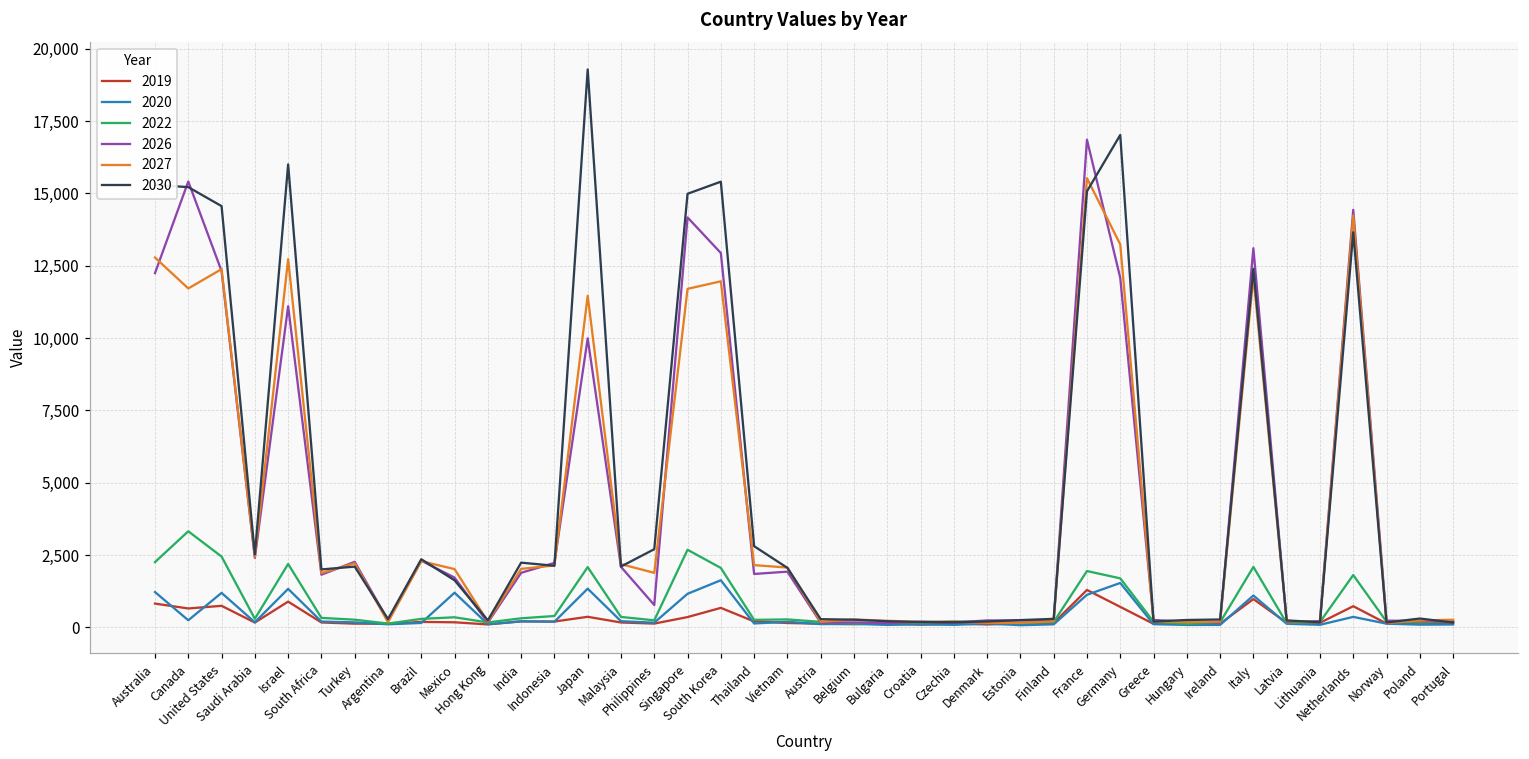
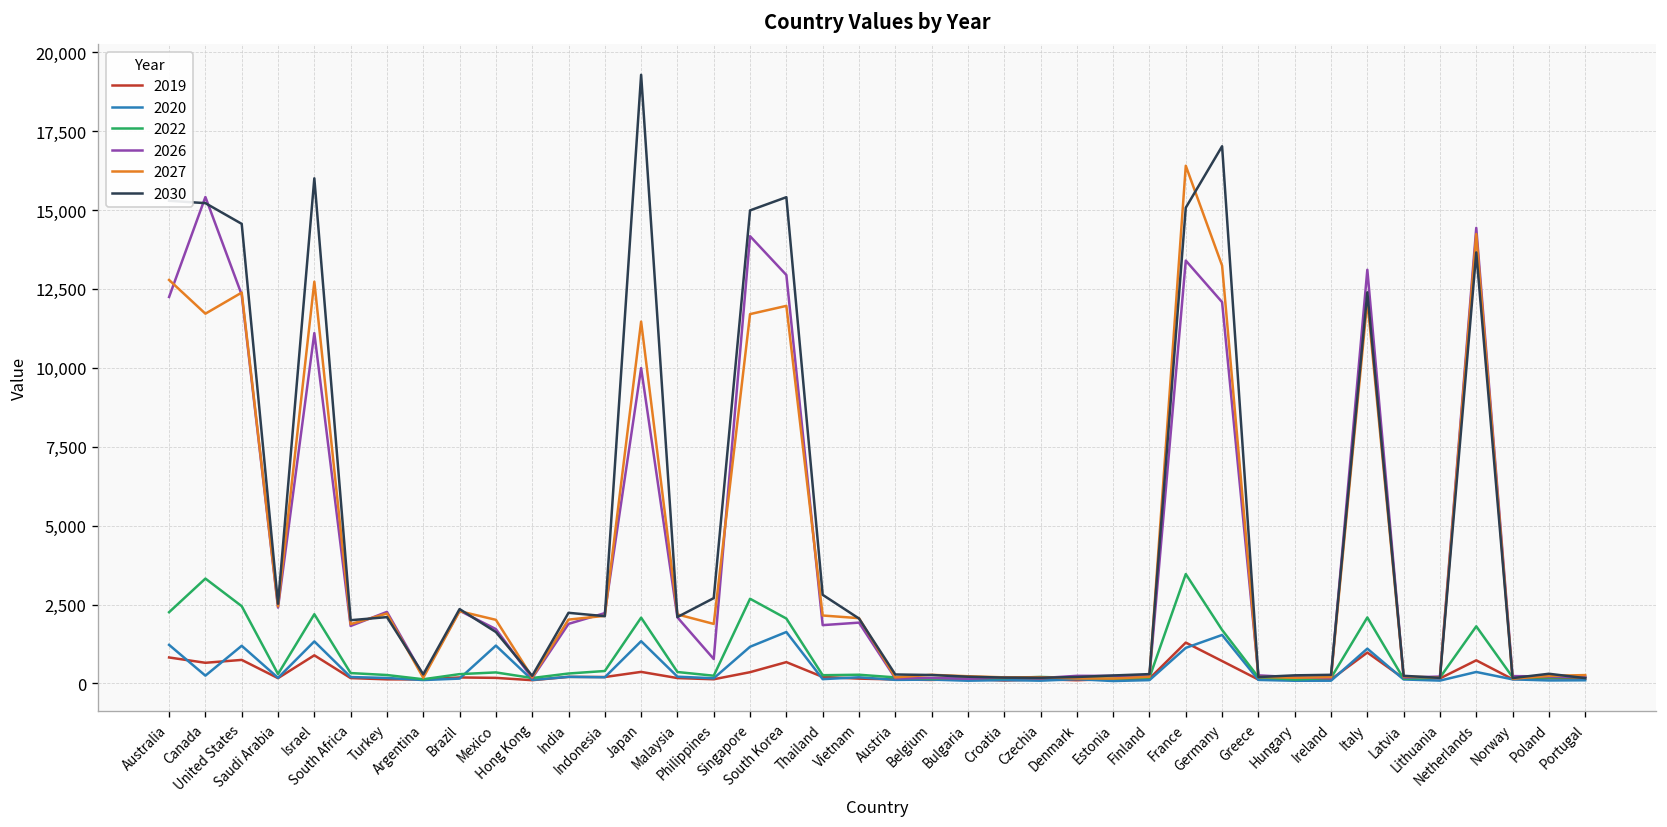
2022, France: 1,900 -> 3,500
2026, France: 16,900 -> 13,400
2027, France: 15,500 -> 16,400
